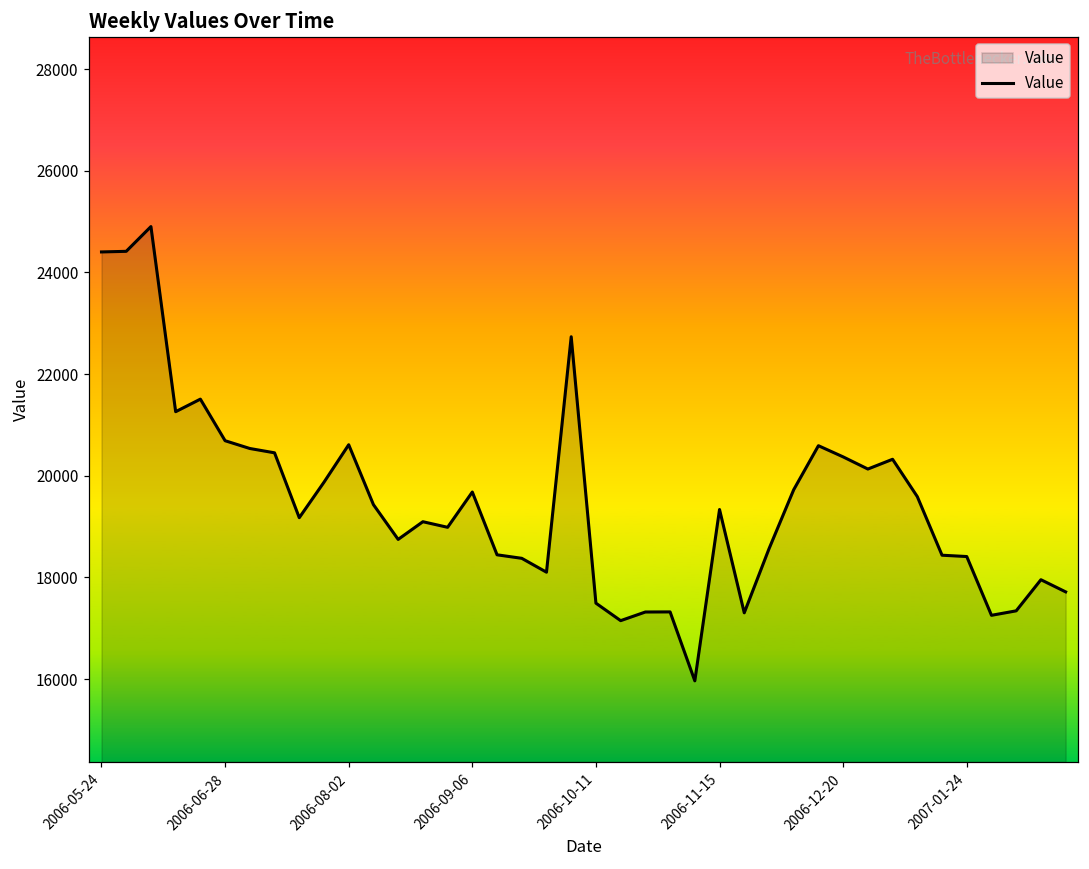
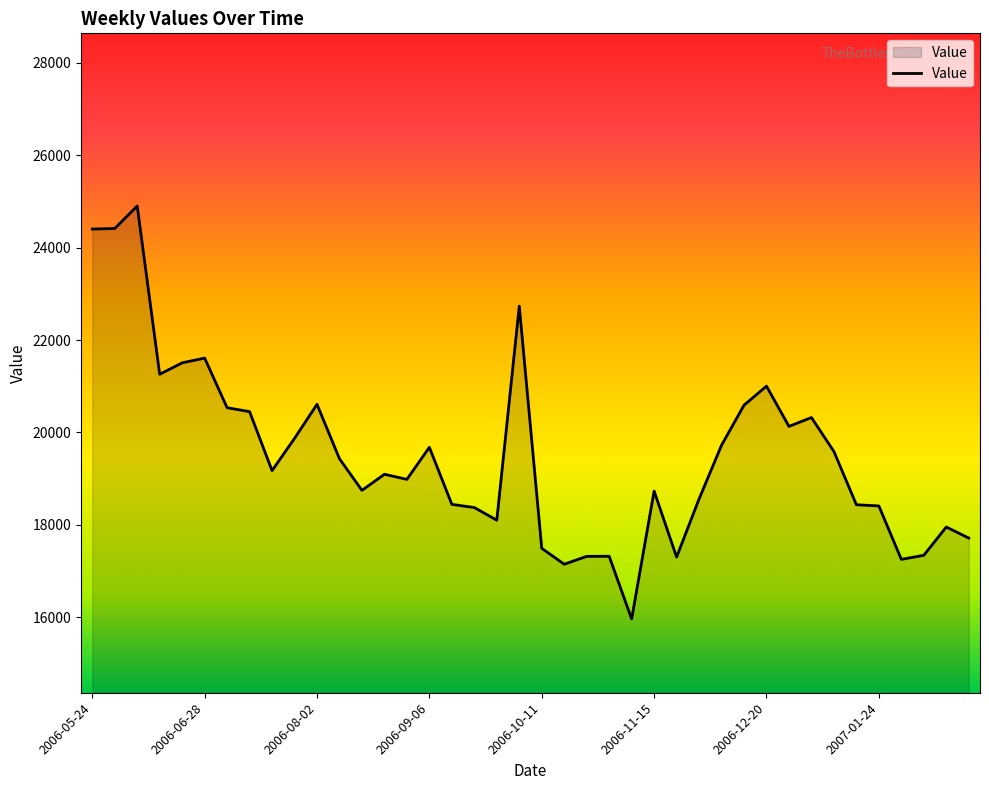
2006-06-28: 20700 -> 21600
2006-11-15: 19300 -> 18700
2006-12-20: 20400 -> 21000
